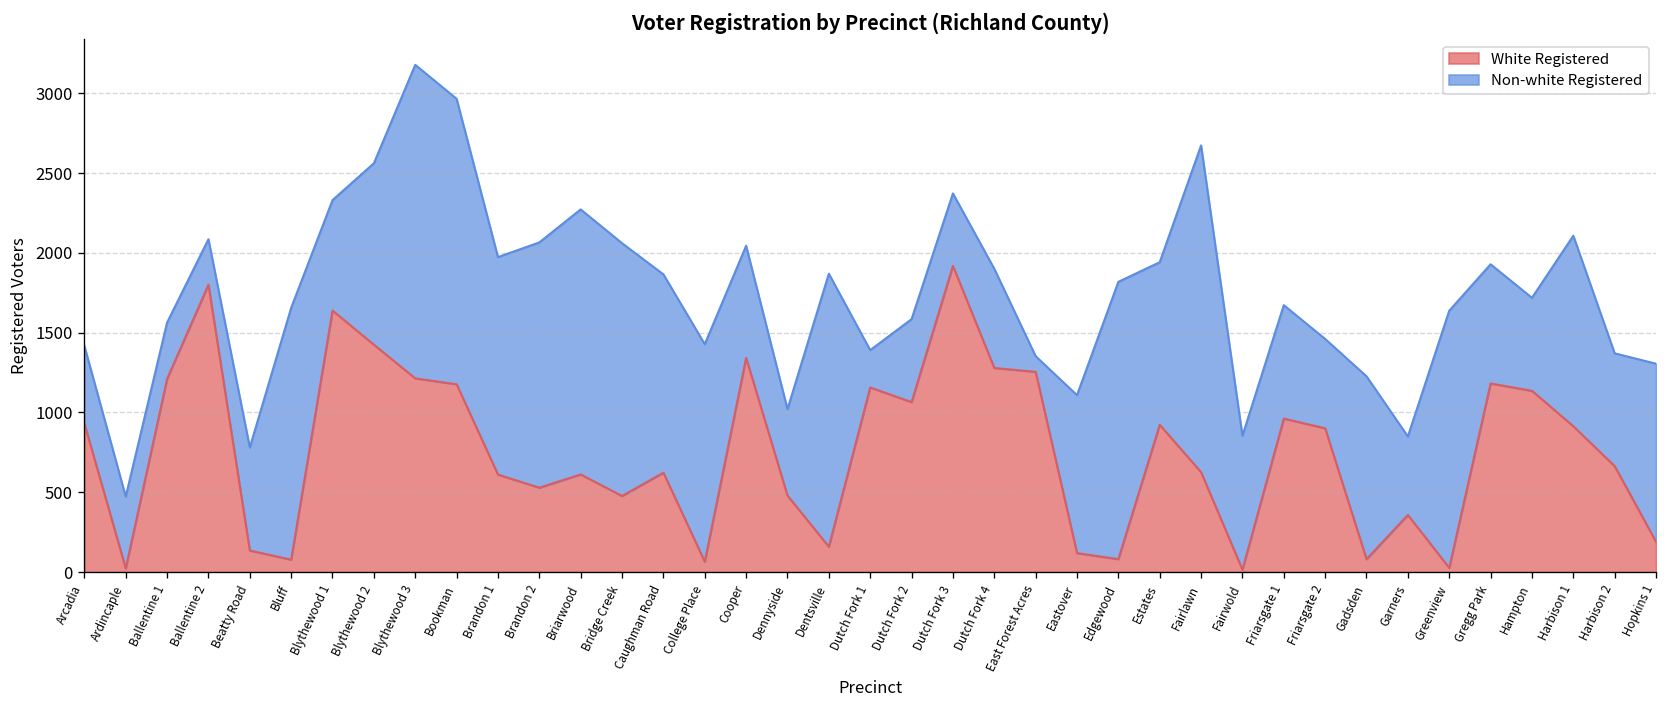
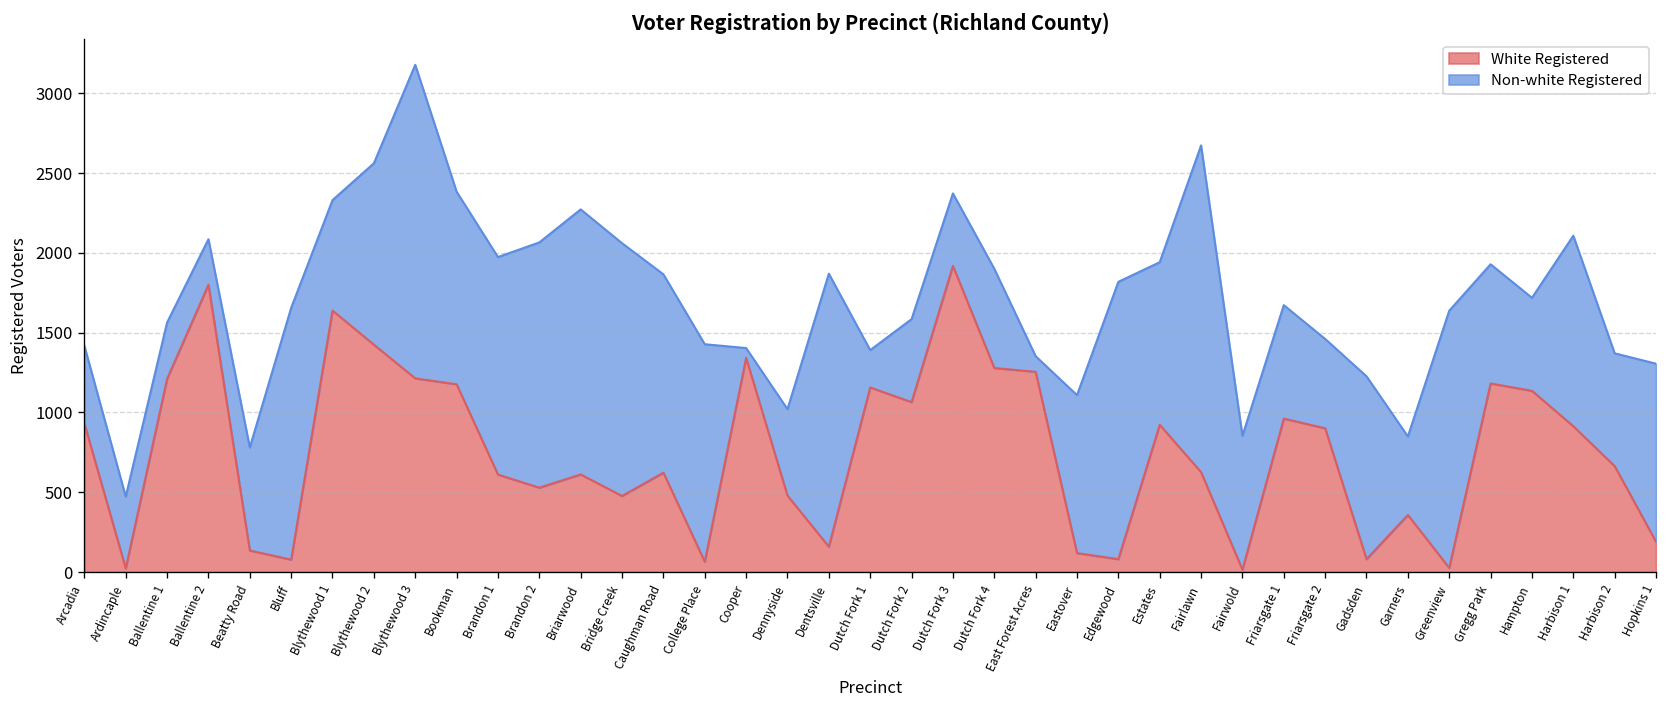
Non-white Registered, Bookman: 1790 -> 1210
Non-white Registered, Cooper: 700 -> 60
